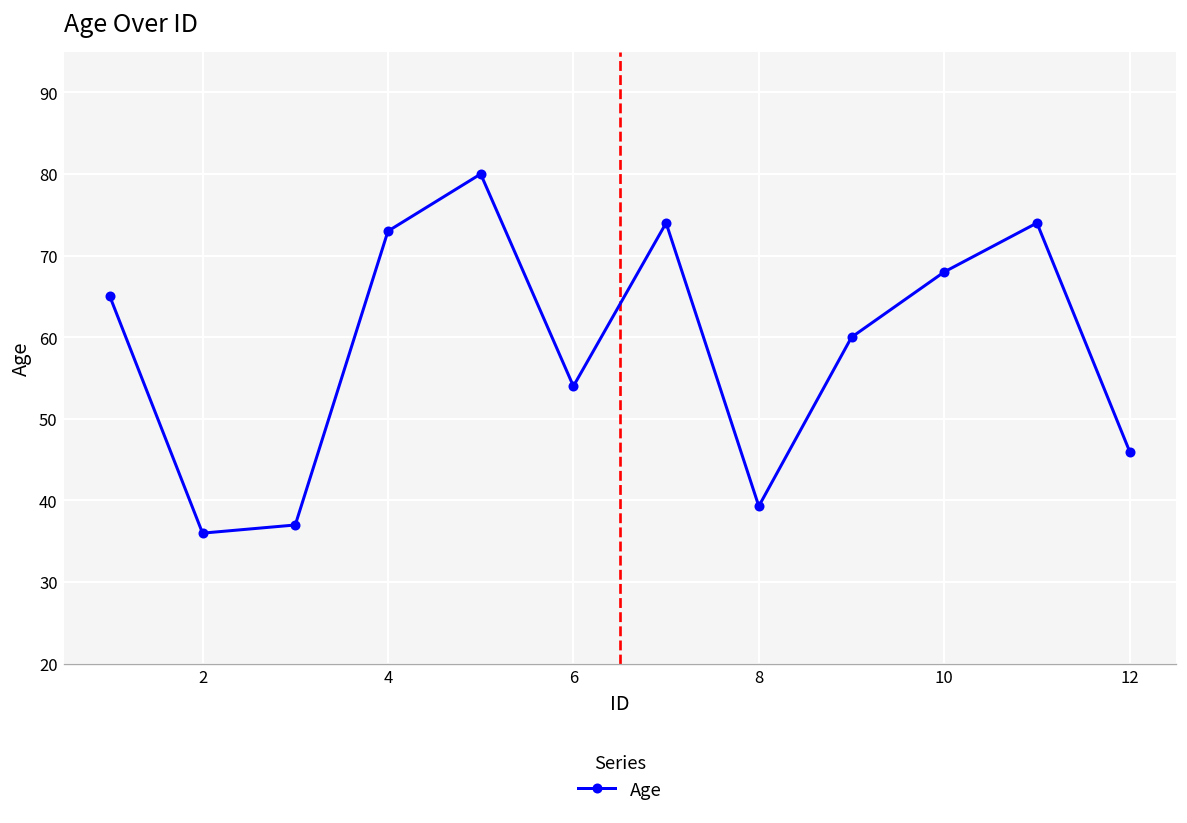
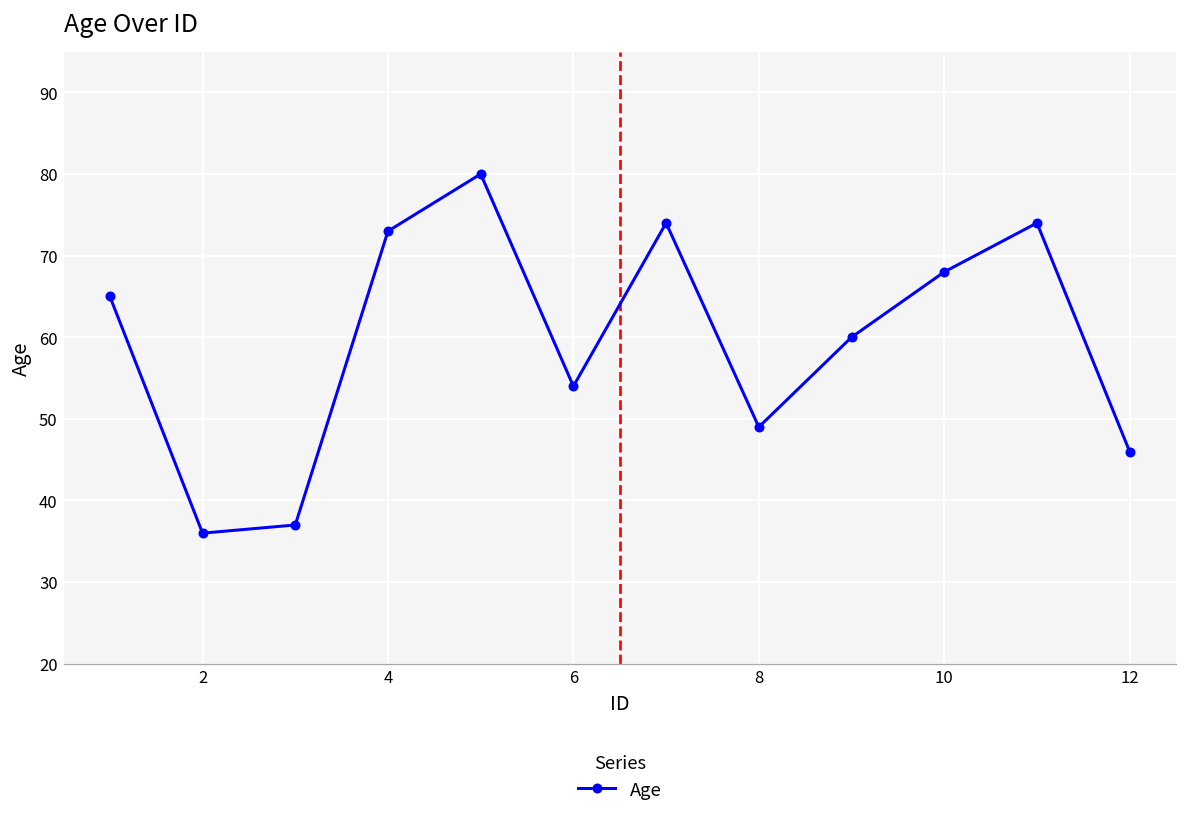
8: 39 -> 49
